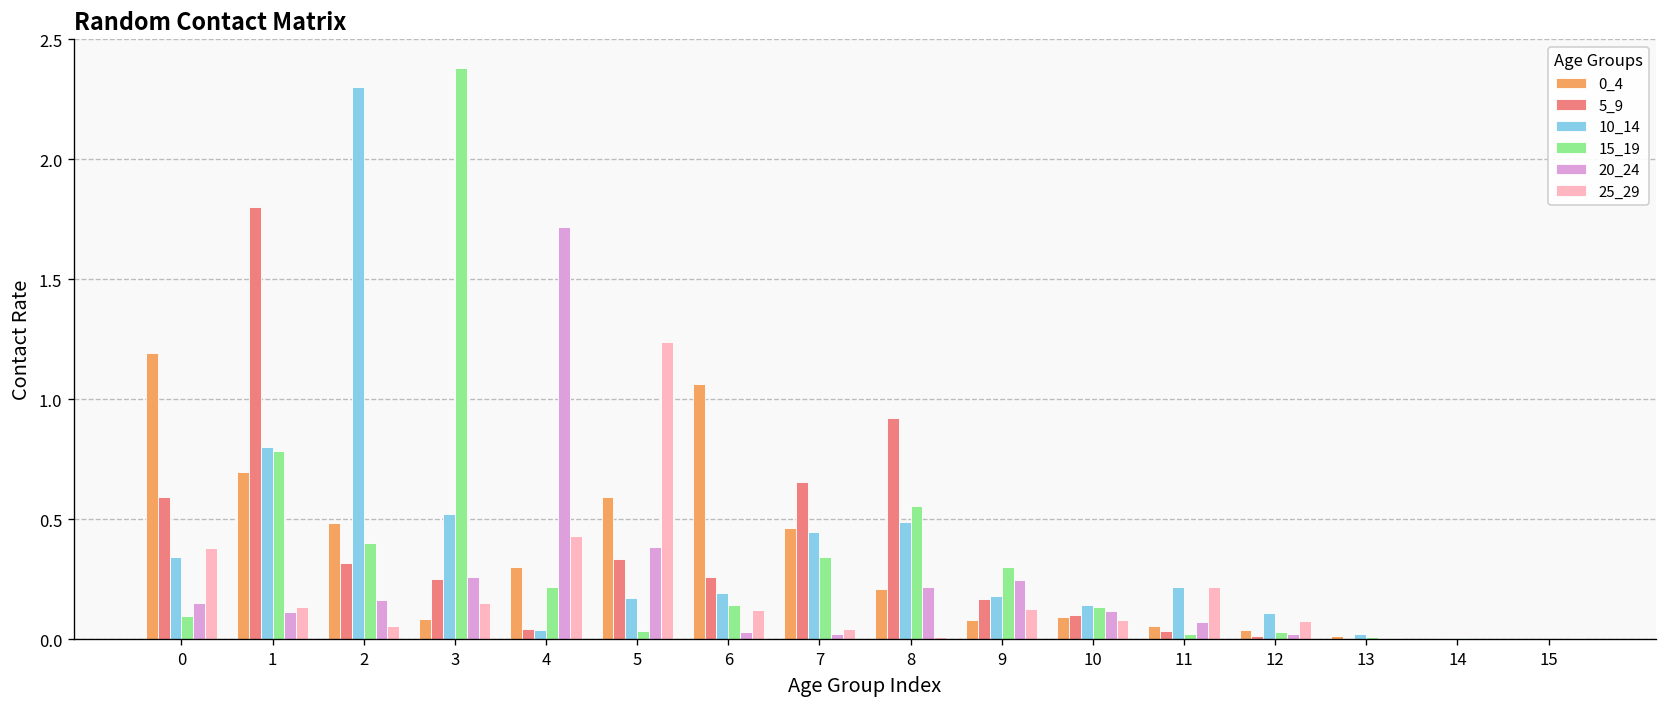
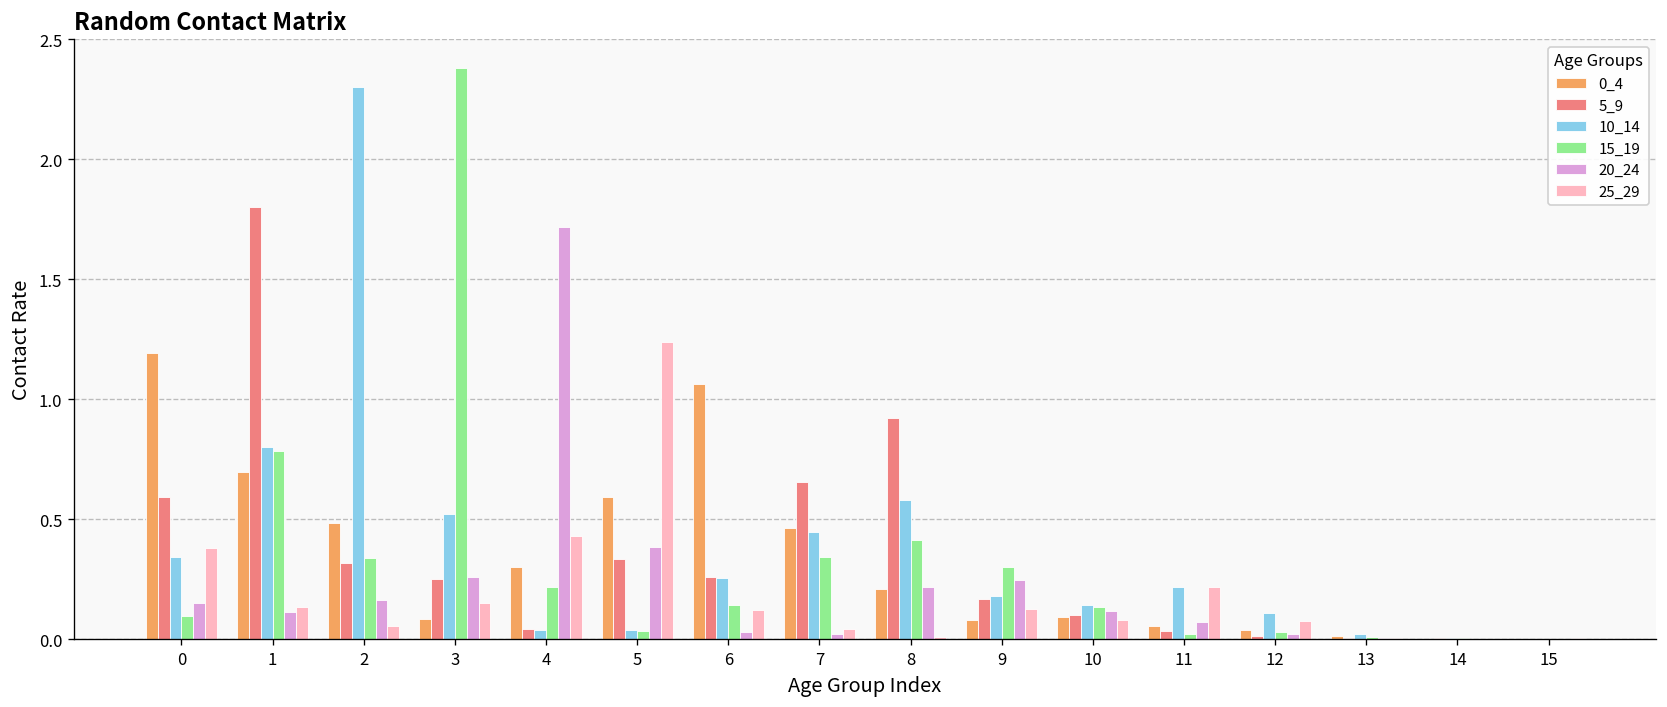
15_19, 2: 0.40 -> 0.34
10_14, 5: 0.17 -> 0.04
10_14, 6: 0.19 -> 0.26
10_14, 8: 0.49 -> 0.58
15_19, 8: 0.55 -> 0.41
